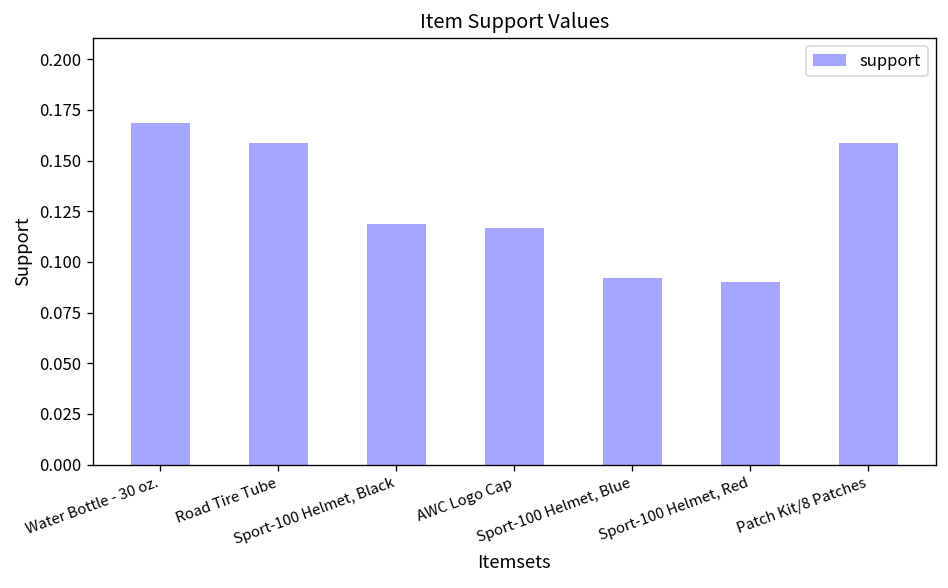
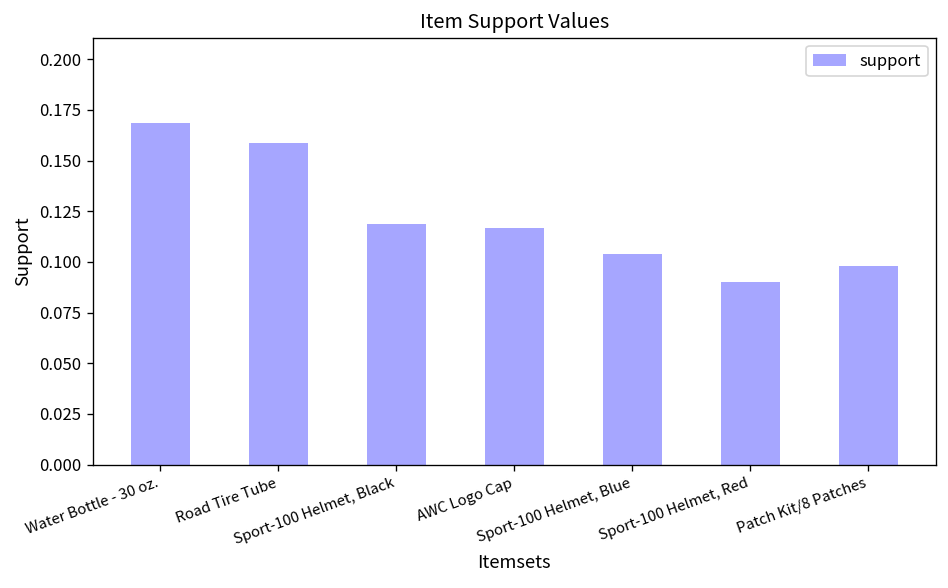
Sport-100 Helmet, Blue: 0.092 -> 0.104
Patch Kit/8 Patches: 0.159 -> 0.098
